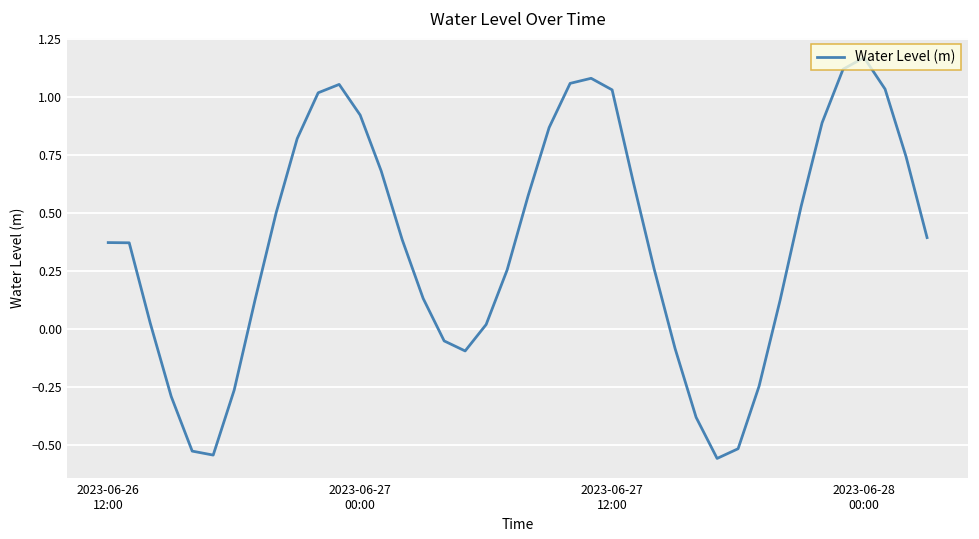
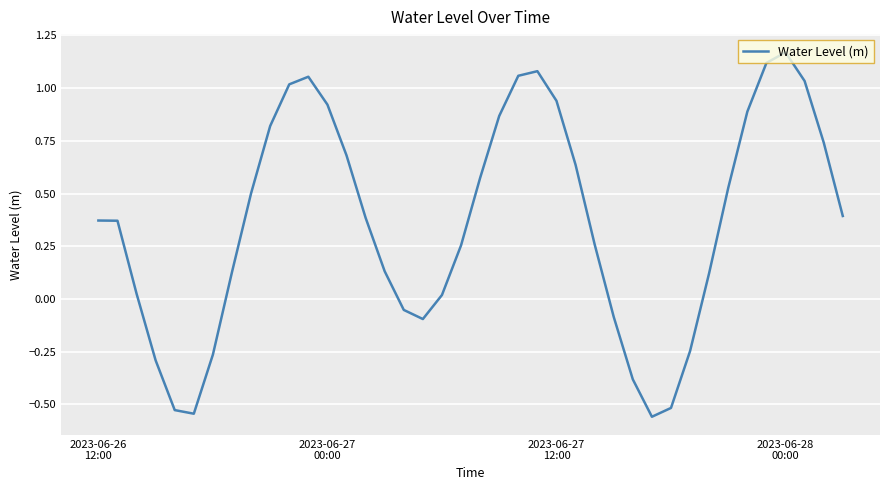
2023-06-27 12:00: 1.03 -> 0.94
